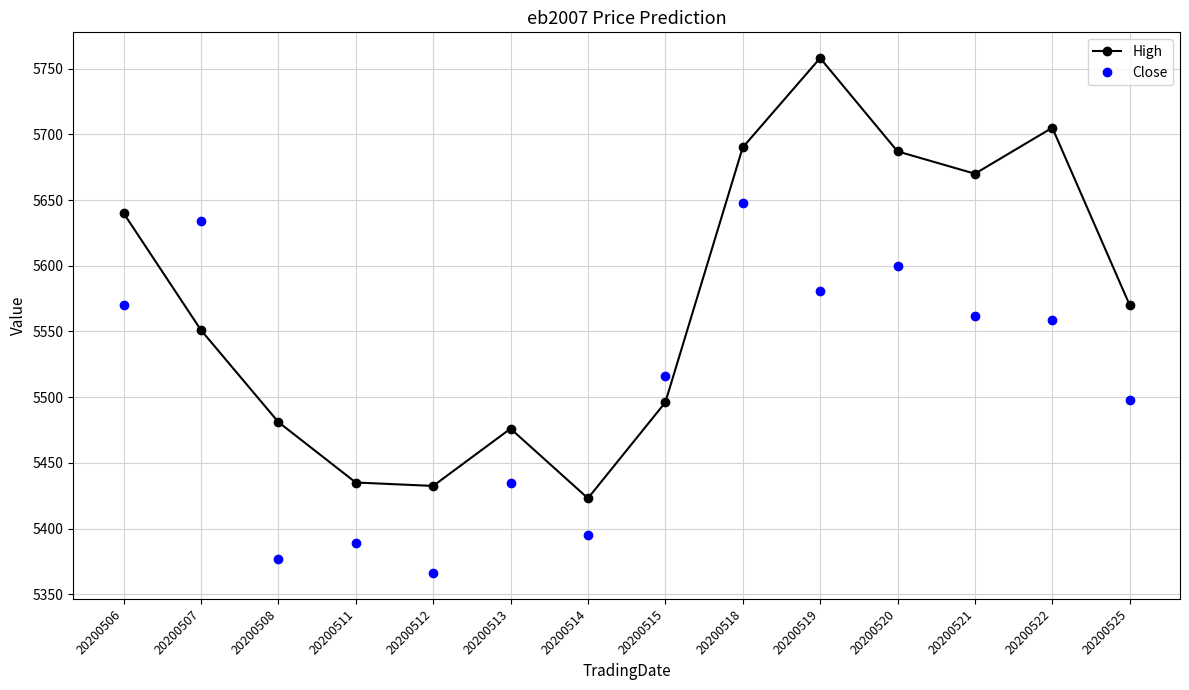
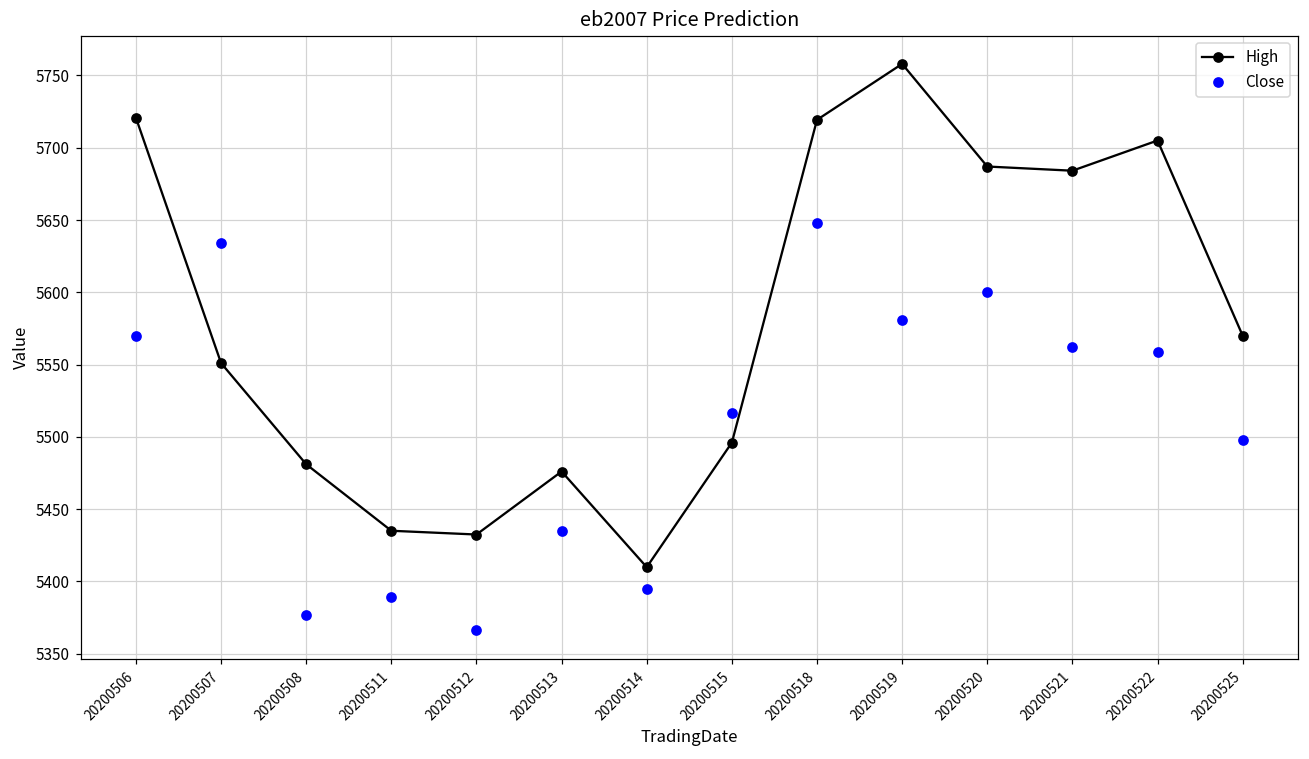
High, 20200506: 5640 -> 5721
High, 20200514: 5423 -> 5410
High, 20200518: 5690 -> 5719
High, 20200521: 5670 -> 5684
